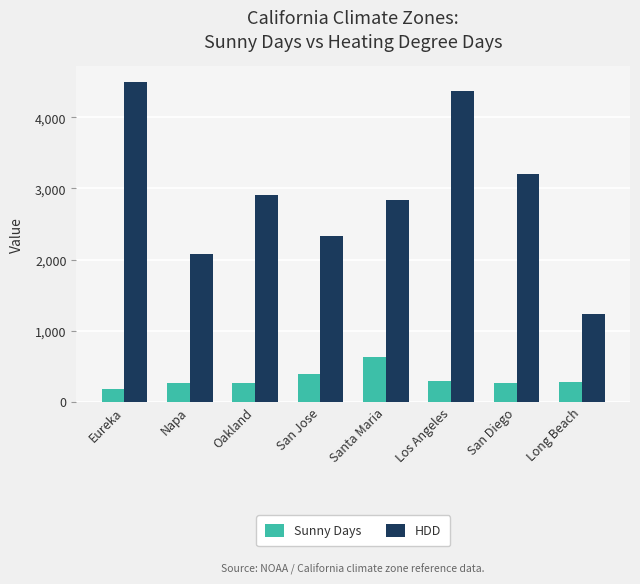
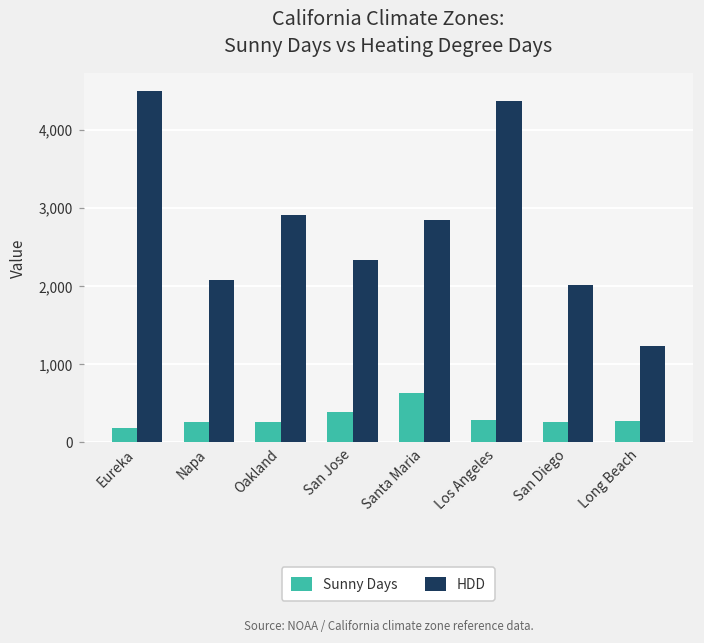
HDD, San Diego: 3,200 -> 2,000
